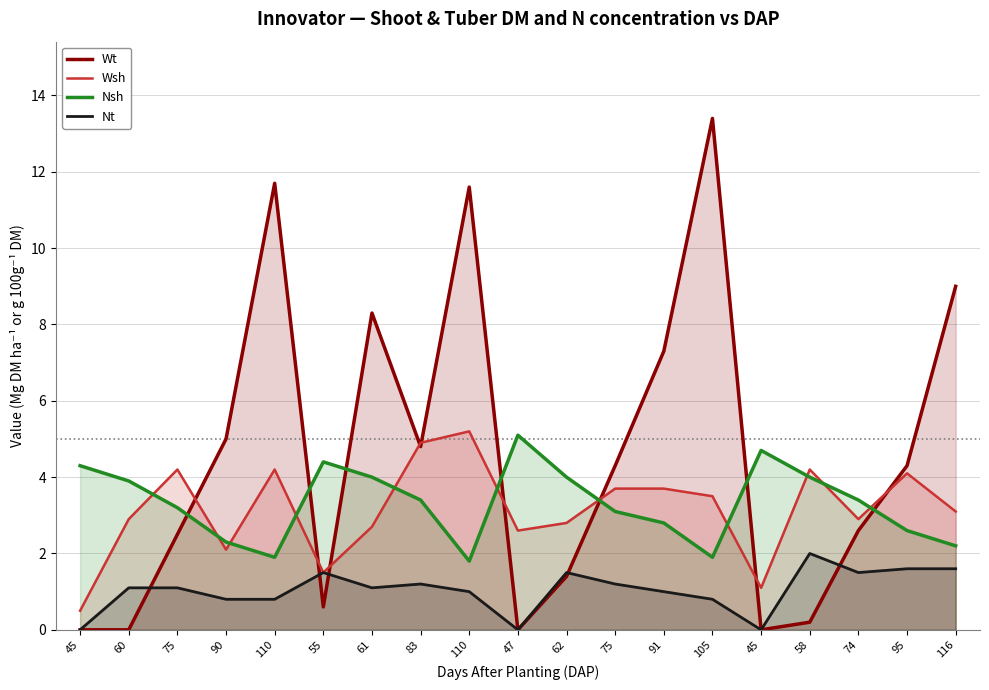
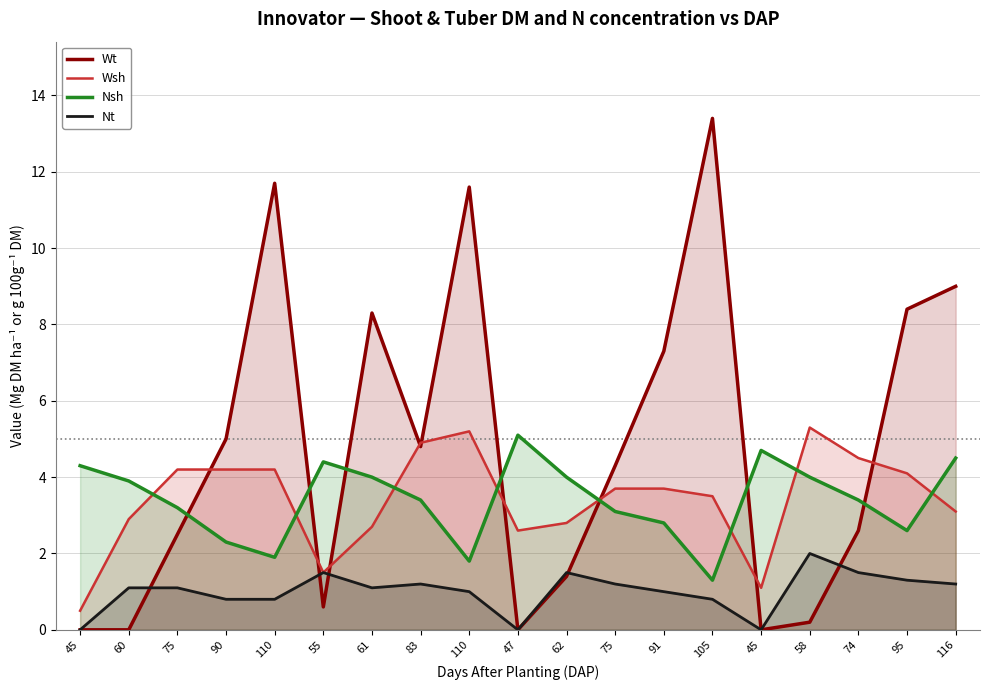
Wsh, 90: 2.1 -> 4.2
Nsh, 105: 1.9 -> 1.3
Wsh, 58: 4.2 -> 5.3
Wsh, 74: 2.9 -> 4.5
Wt, 95: 4.3 -> 8.4
Nt, 95: 1.6 -> 1.3
Nsh, 116: 2.2 -> 4.5
Nt, 116: 1.6 -> 1.2
